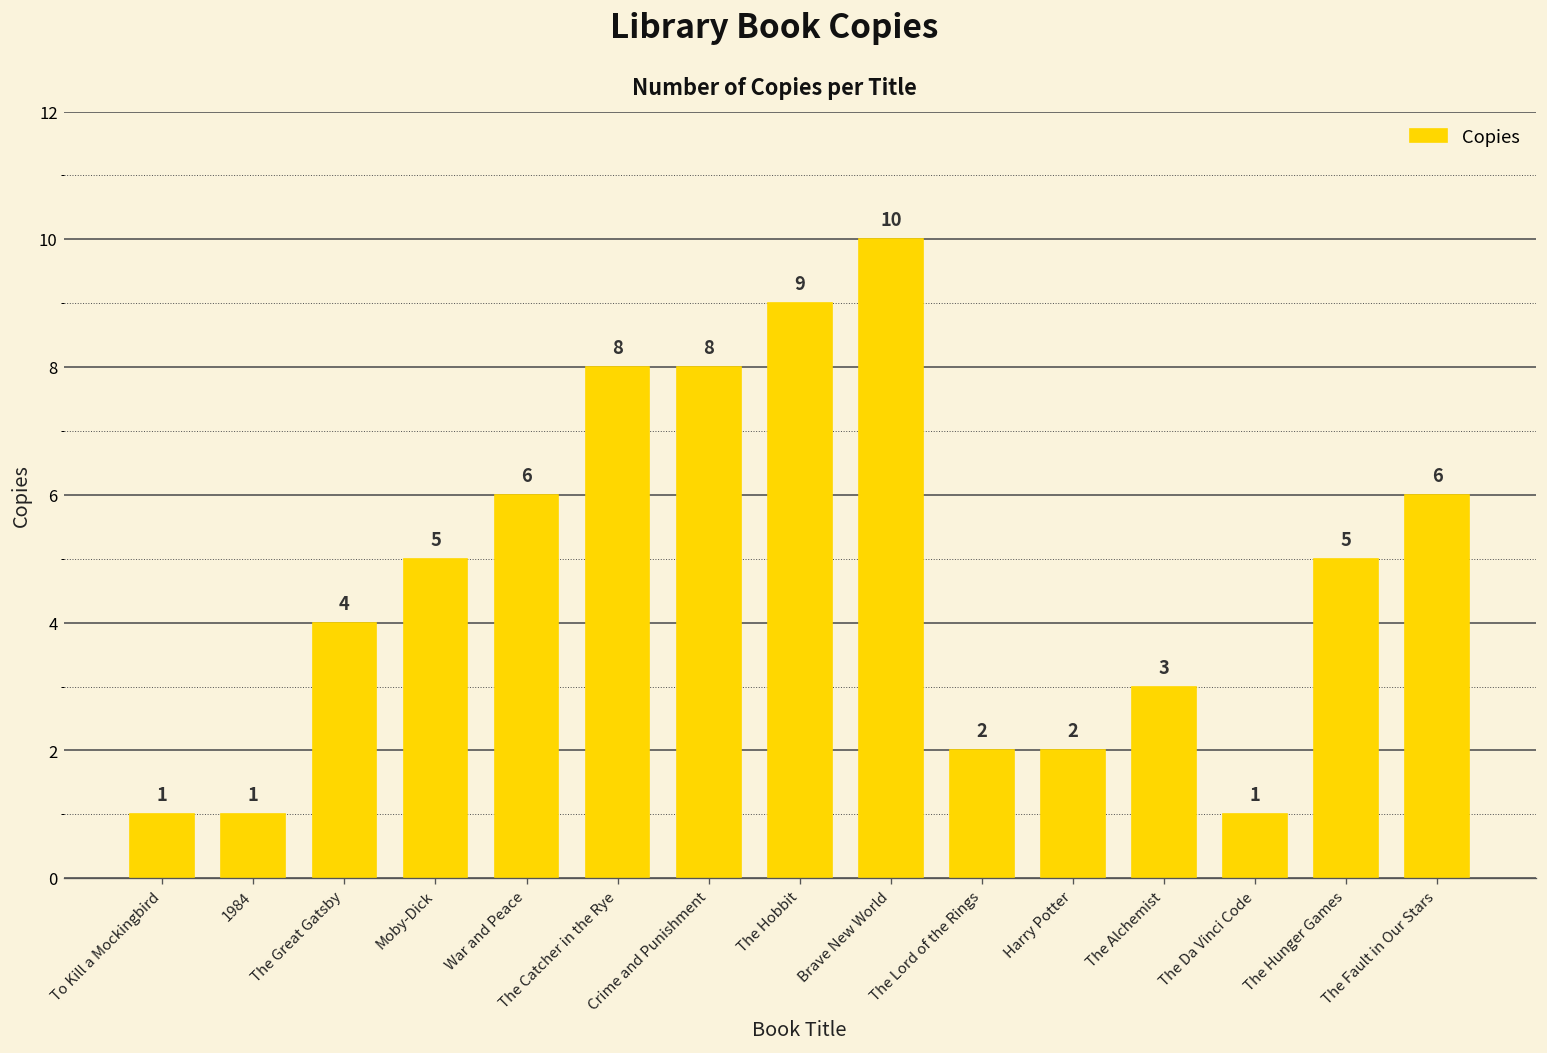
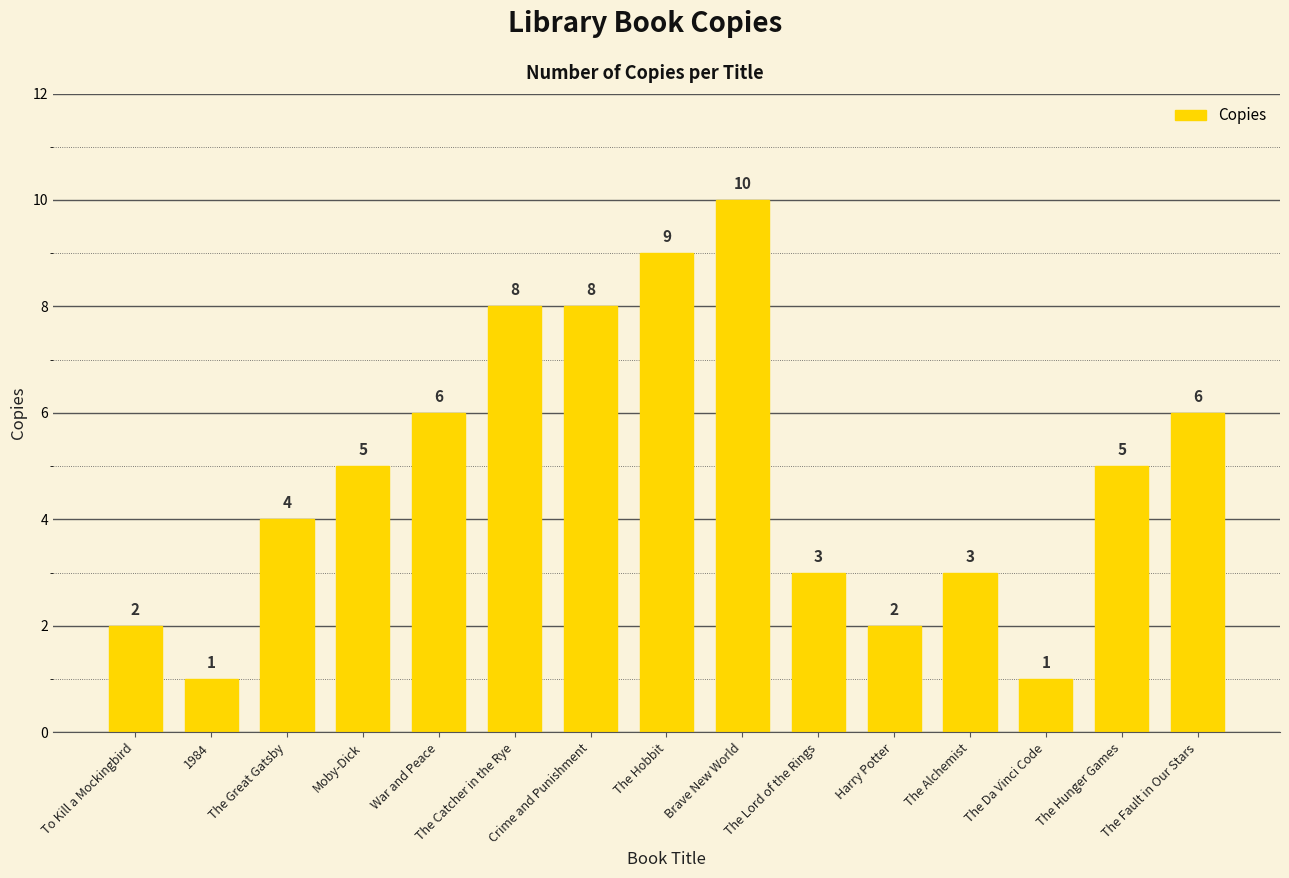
To Kill a Mockingbird: 1 -> 2
The Lord of the Rings: 2 -> 3
